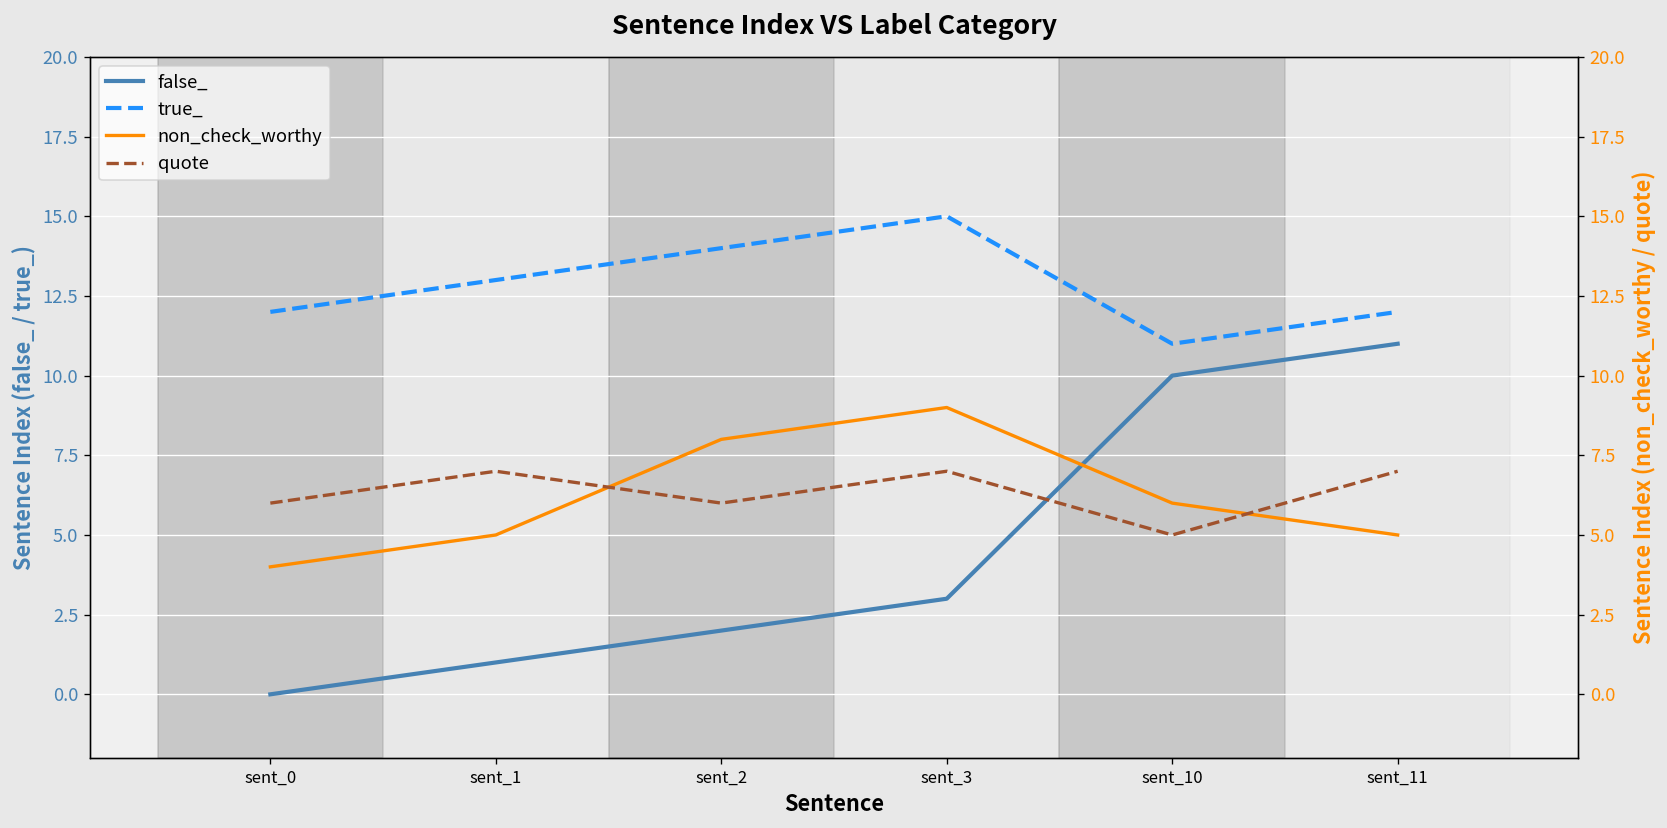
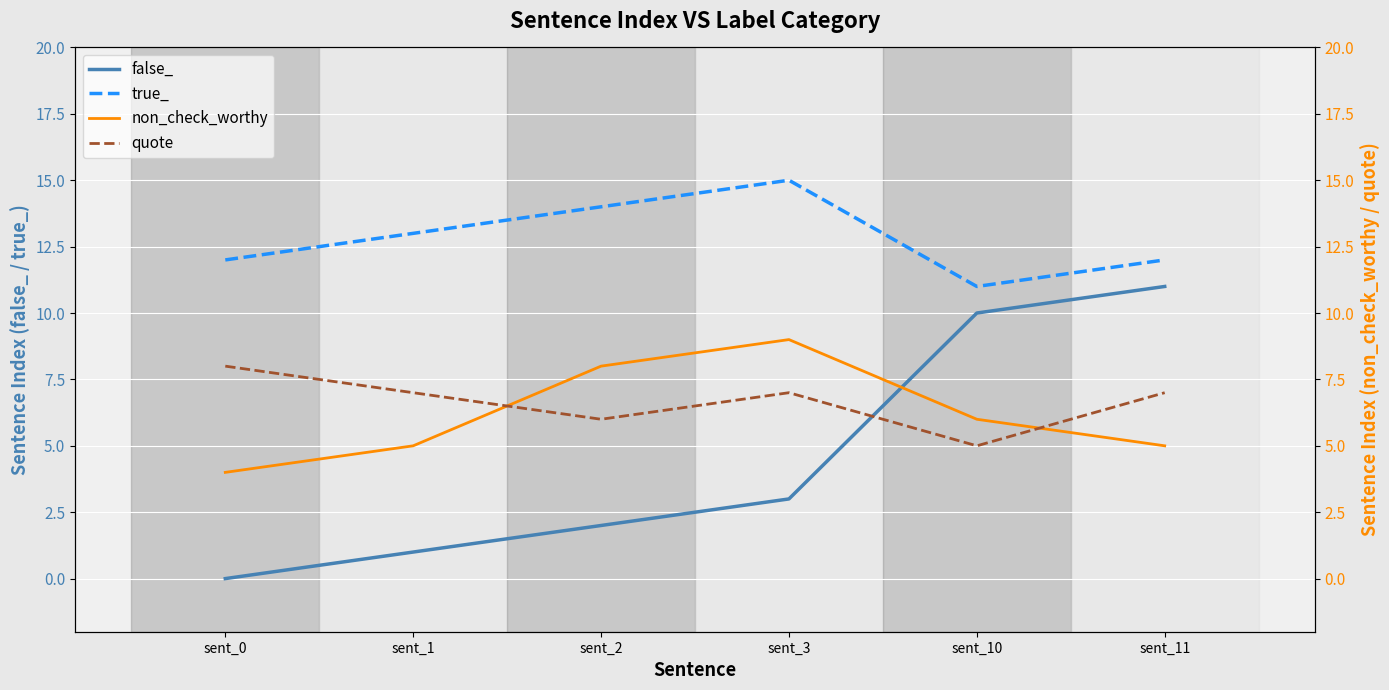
quote, sent_0: 6 -> 8
